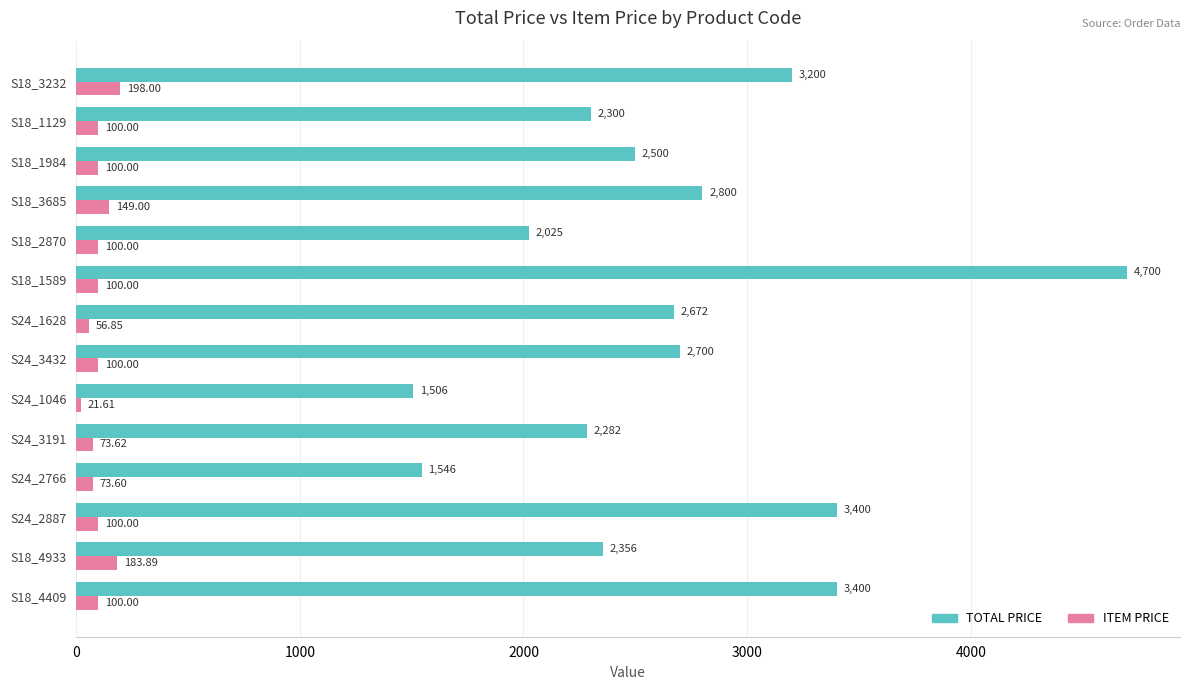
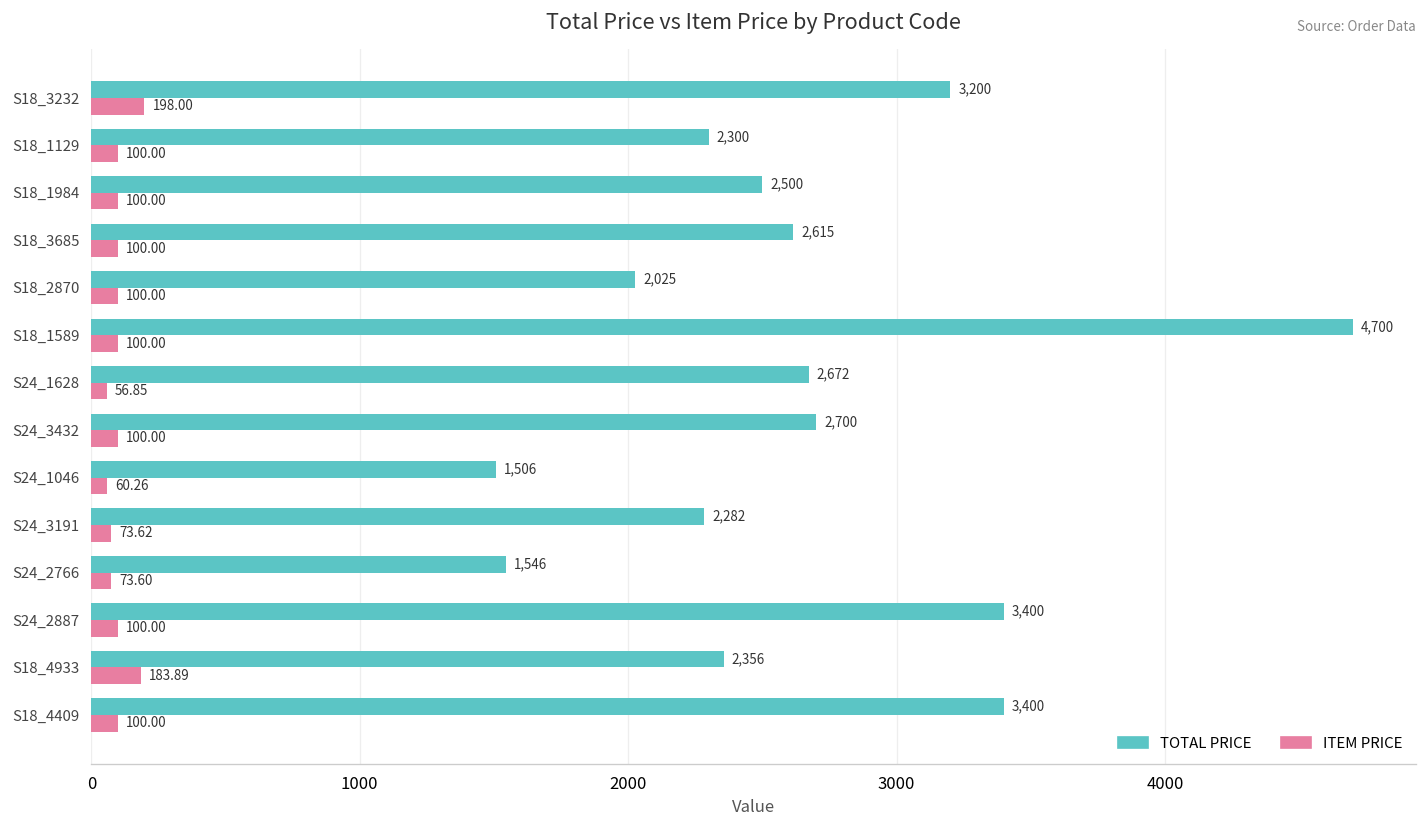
TOTAL PRICE, S18_3685: 2,800 -> 2,615
ITEM PRICE, S18_3685: 149.00 -> 100.00
ITEM PRICE, S24_1046: 21.61 -> 60.26
